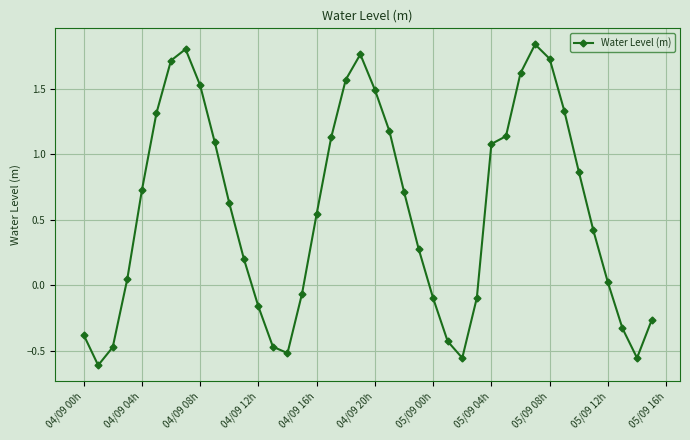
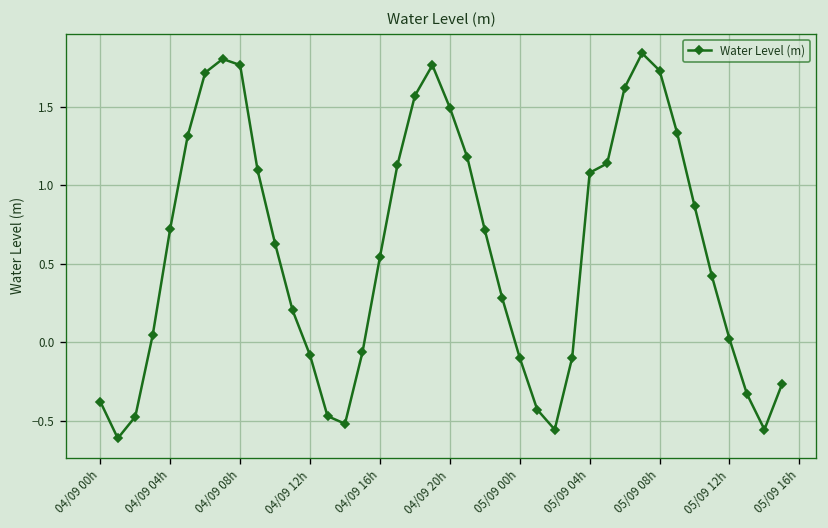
04/09 08h: 1.53 -> 1.76
04/09 12h: -0.16 -> -0.08
